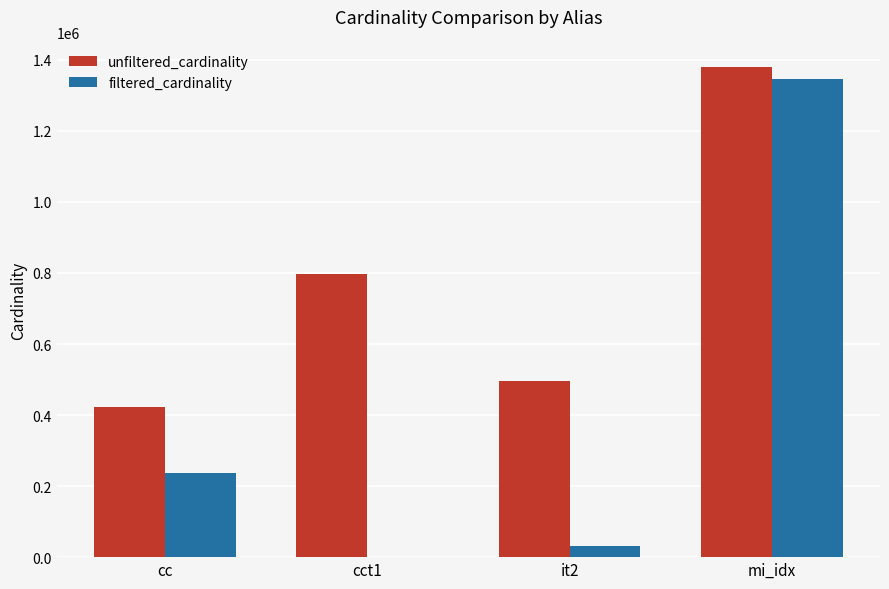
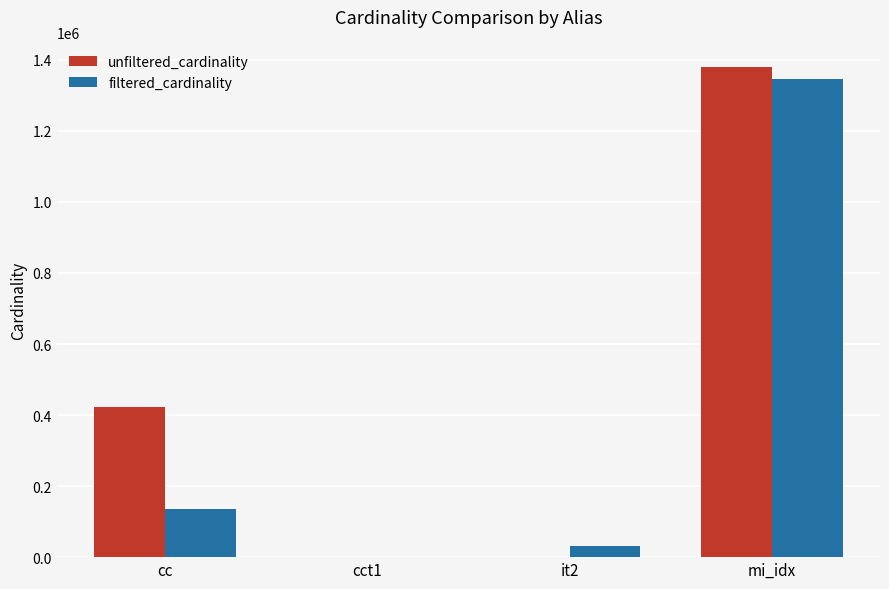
filtered_cardinality, cc: 240000 -> 140000
unfiltered_cardinality, cct1: 800000 -> 0
unfiltered_cardinality, it2: 500000 -> 0
